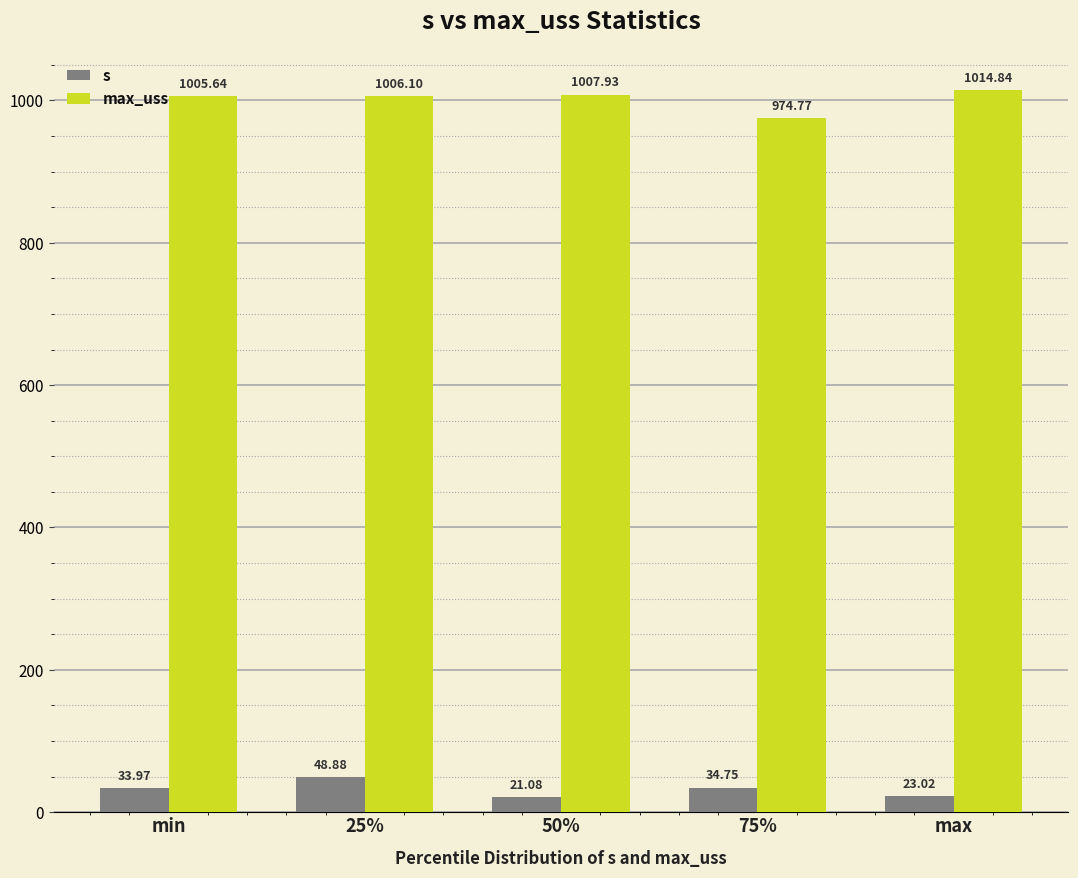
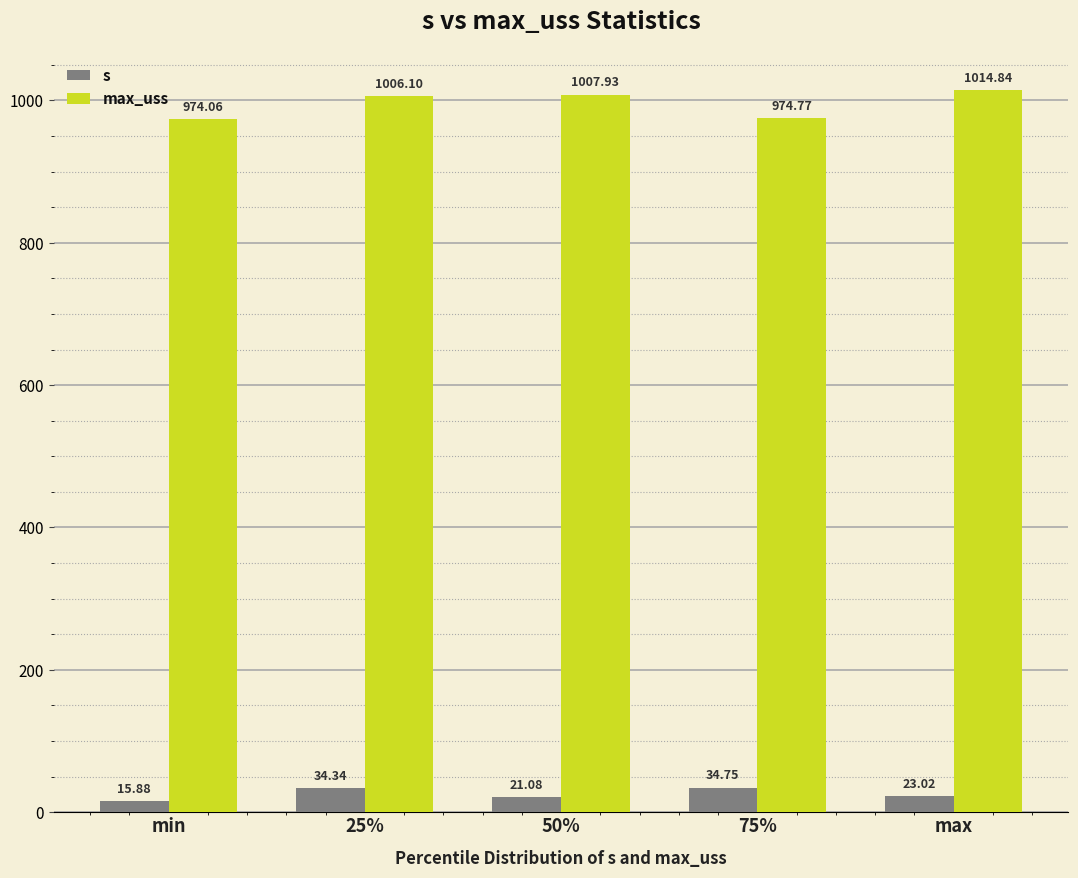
s, min: 33.97 -> 15.88
max_uss, min: 1005.64 -> 974.06
s, 25%: 48.88 -> 34.34
